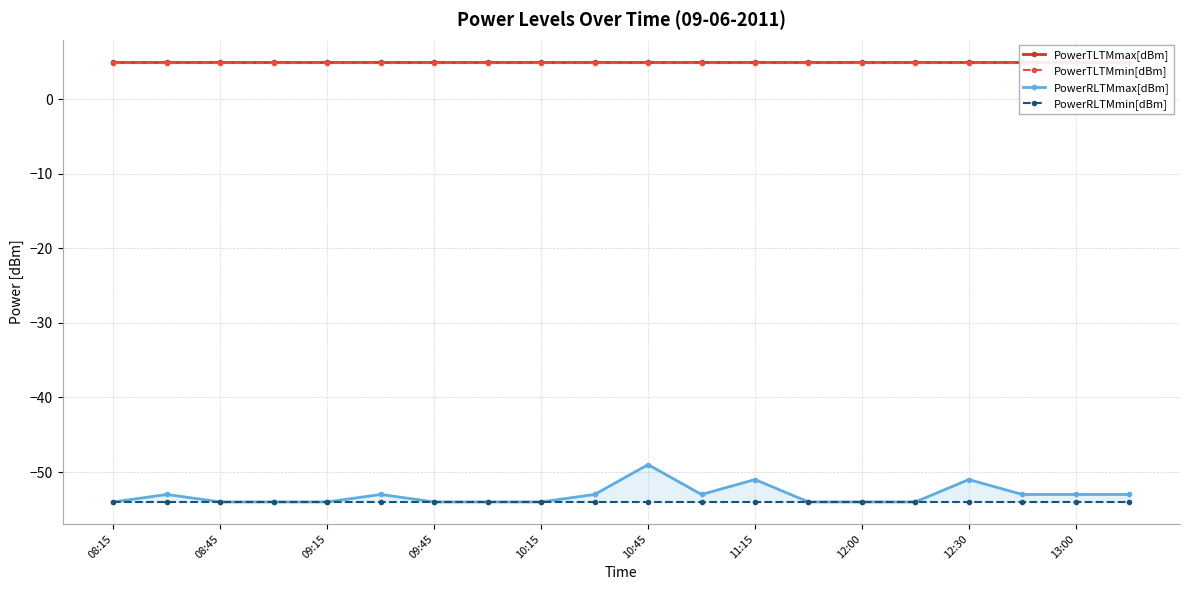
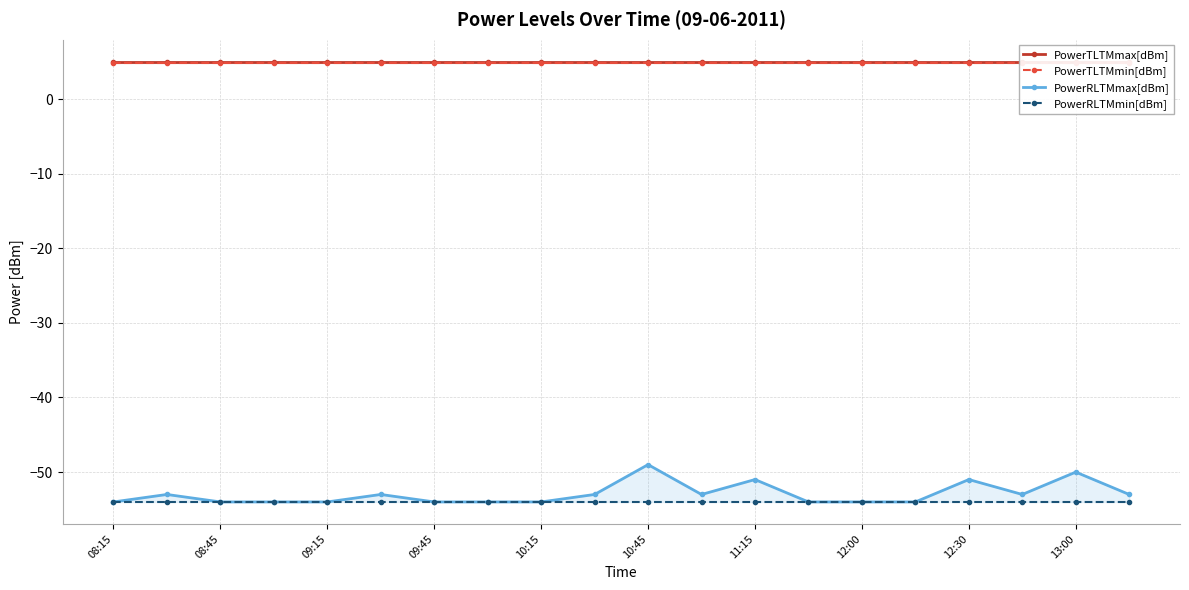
PowerRLTMmax[dBm], 13:00: -53 -> -50
